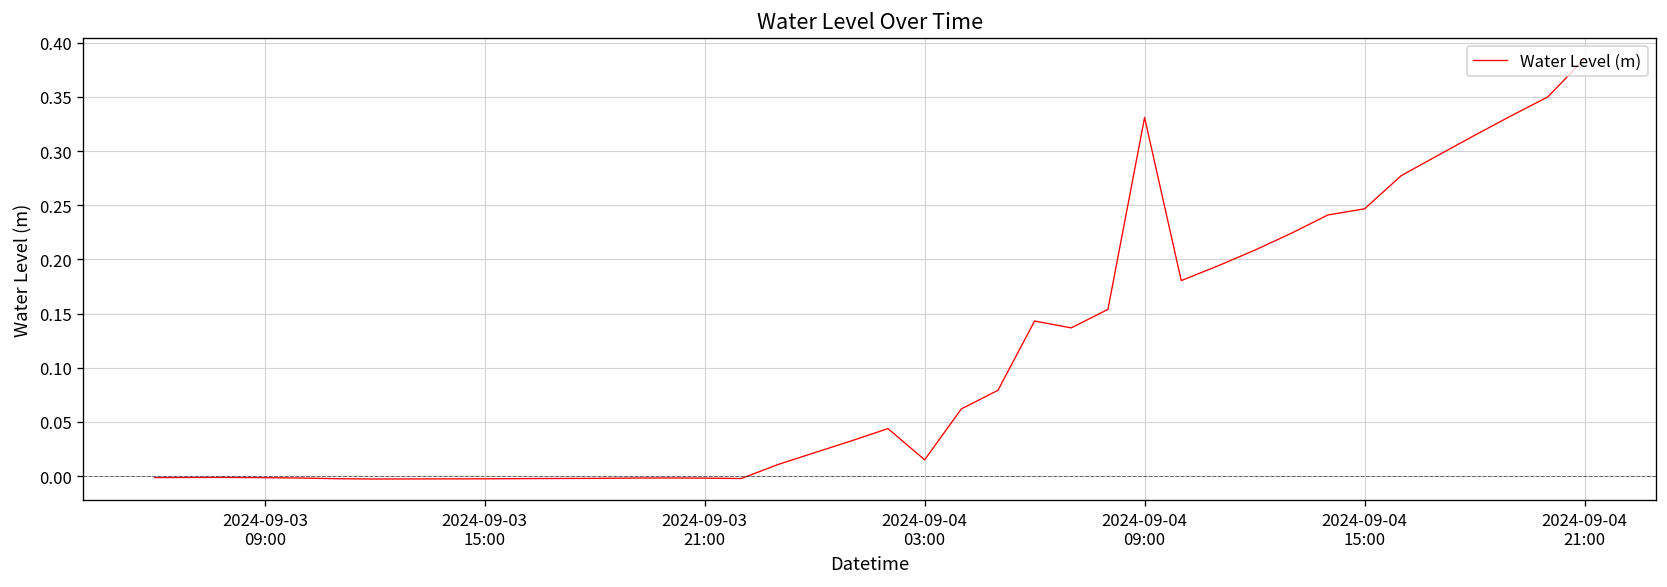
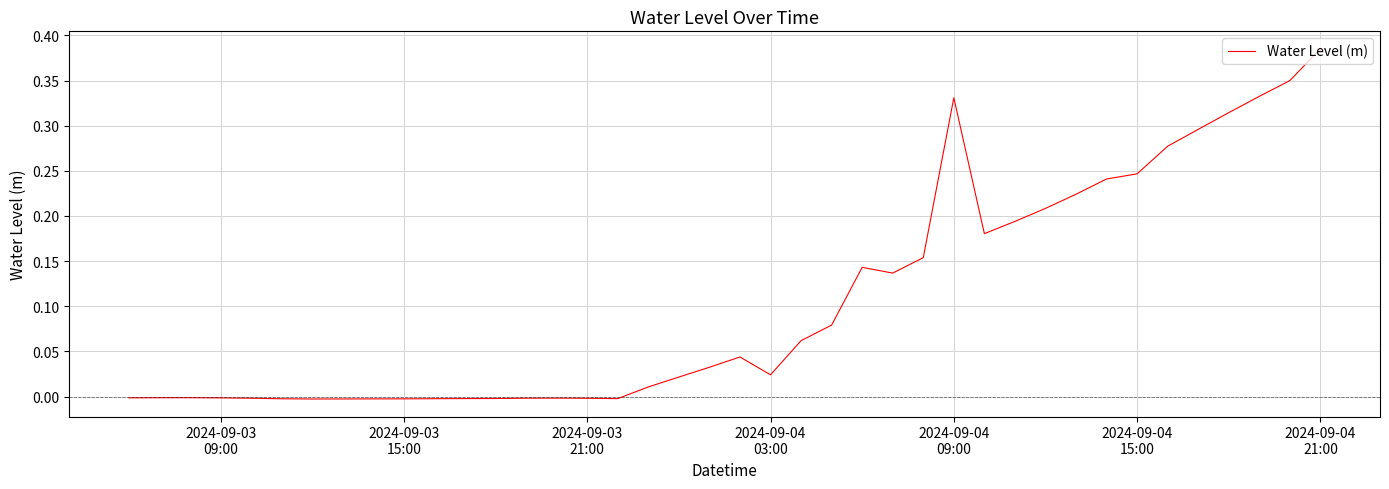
2024-09-04 03:00: 0.01 -> 0.02
